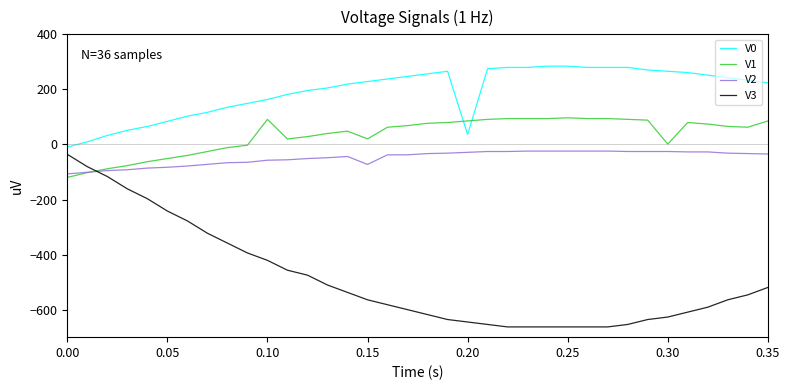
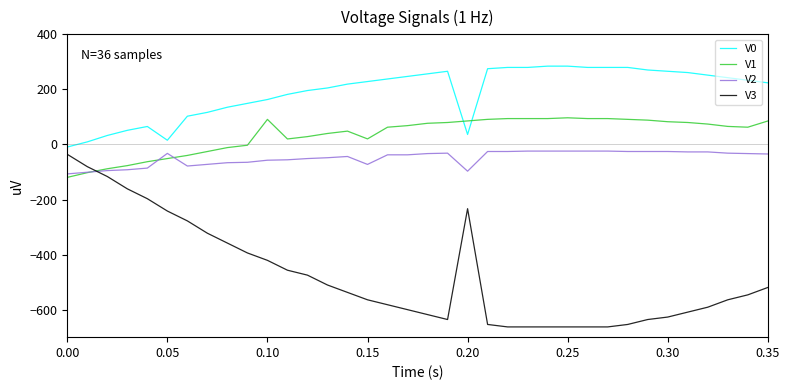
V0, 0.05: 80 -> 20
V2, 0.05: -80 -> -30
V2, 0.20: -30 -> -100
V3, 0.20: -640 -> -230
V1, 0.30: 0 -> 80
